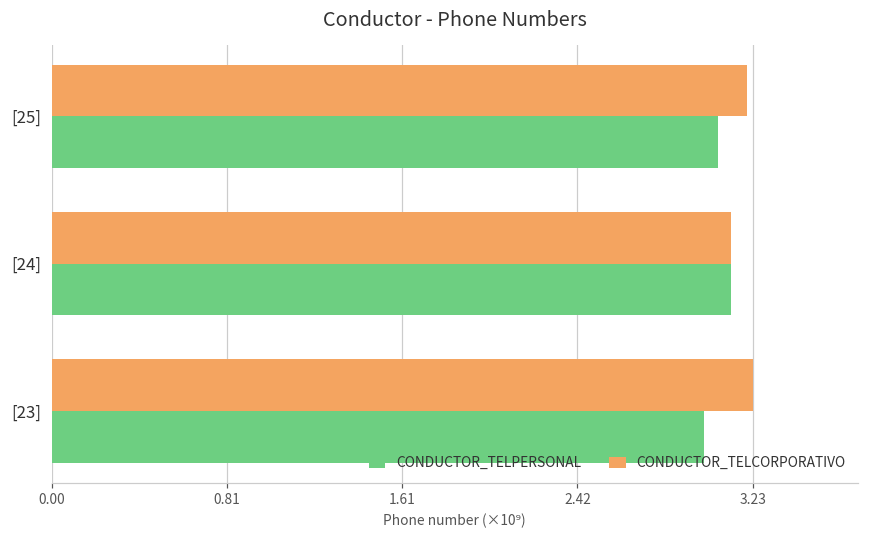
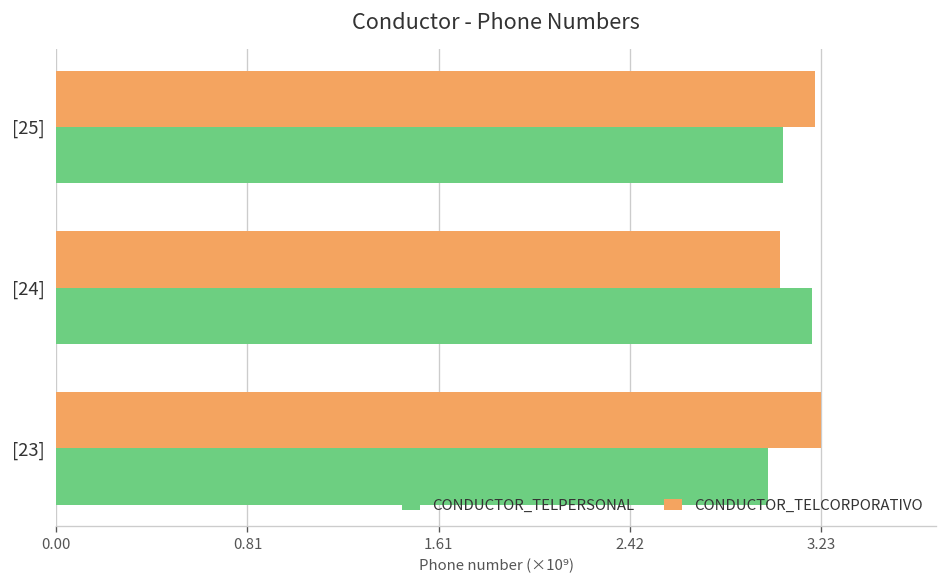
CONDUCTOR_TELCORPORATIVO, [24]: 3.13 -> 3.05
CONDUCTOR_TELPERSONAL, [24]: 3.13 -> 3.19
